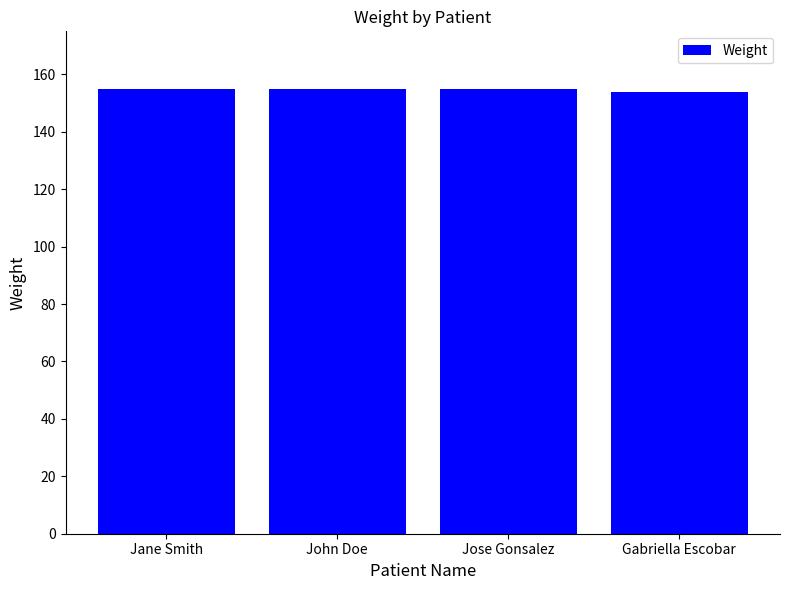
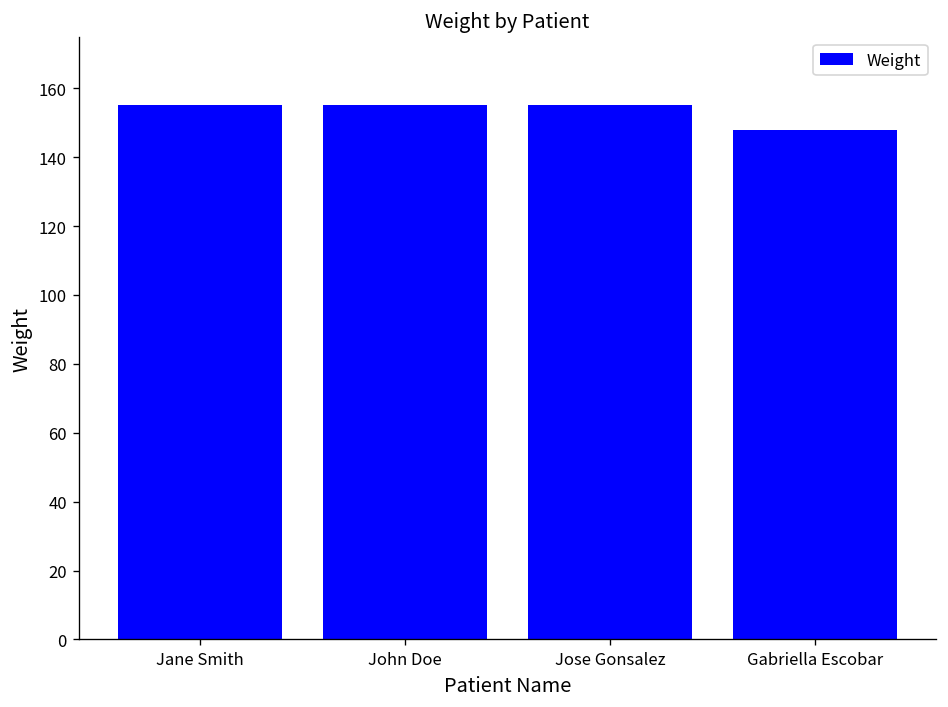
Gabriella Escobar: 154 -> 148
